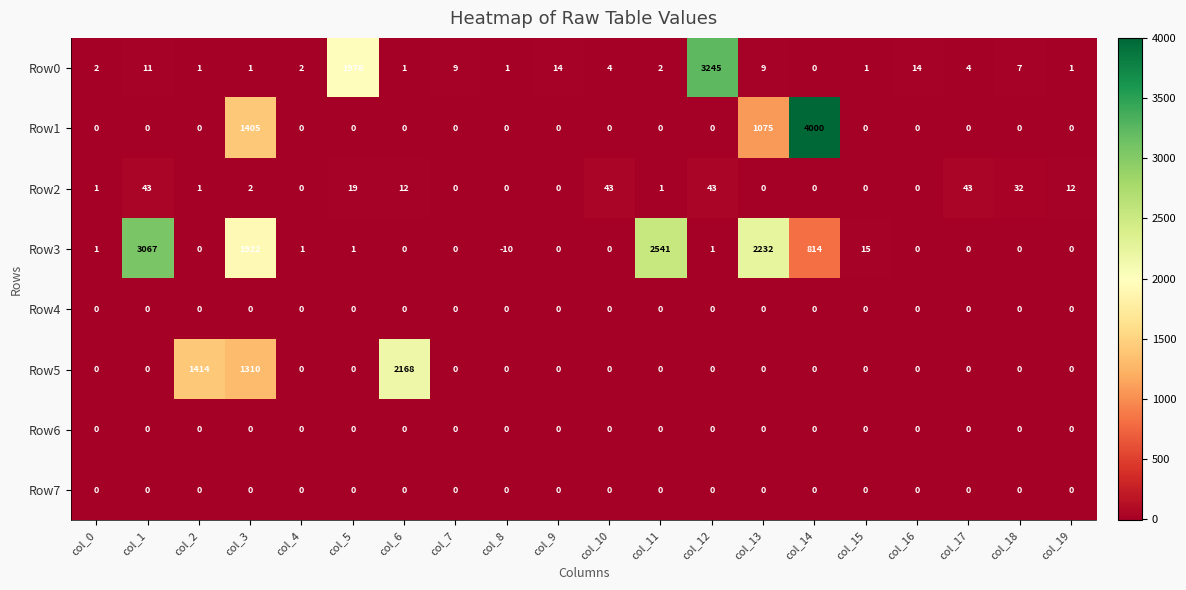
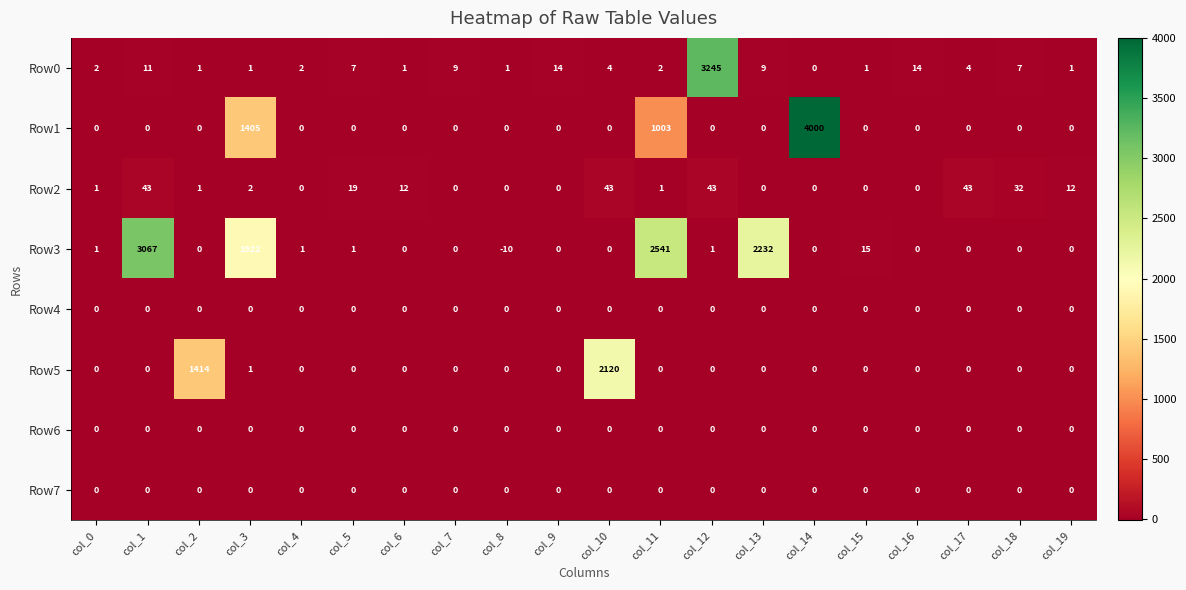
Row0, col_5: 1976 -> 7
Row1, col_11: 0 -> 1003
Row1, col_13: 1075 -> 0
Row3, col_14: 814 -> 0
Row5, col_3: 1310 -> 1
Row5, col_6: 2168 -> 0
Row5, col_10: 0 -> 2120
